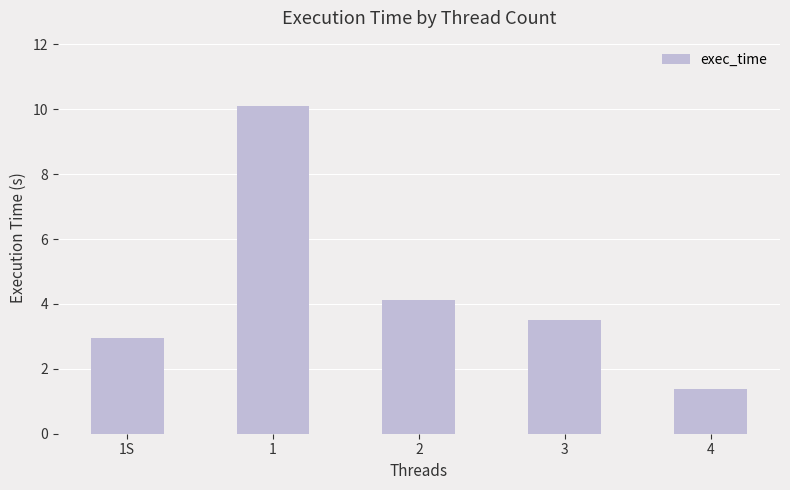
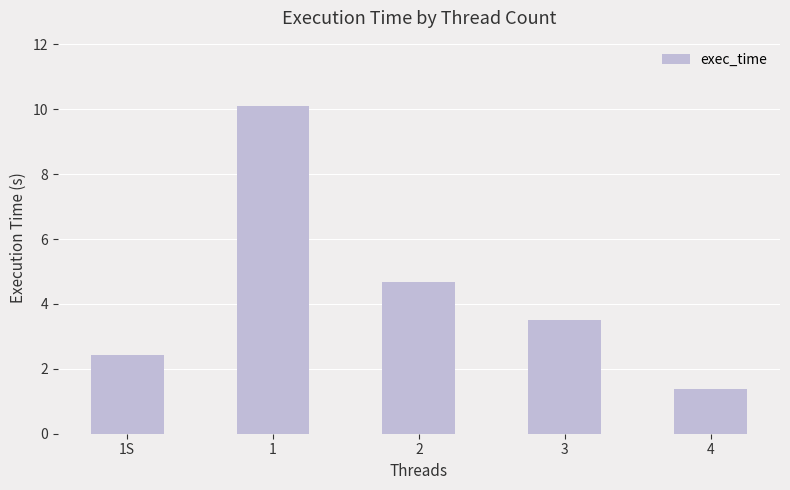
1S: 3.0 -> 2.4
2: 4.1 -> 4.7
